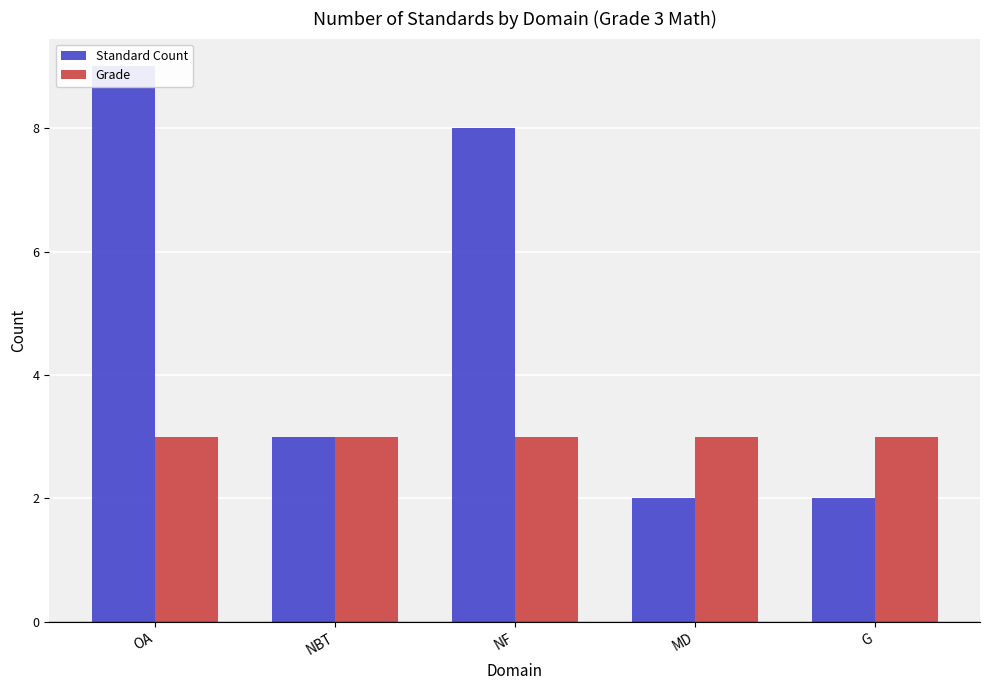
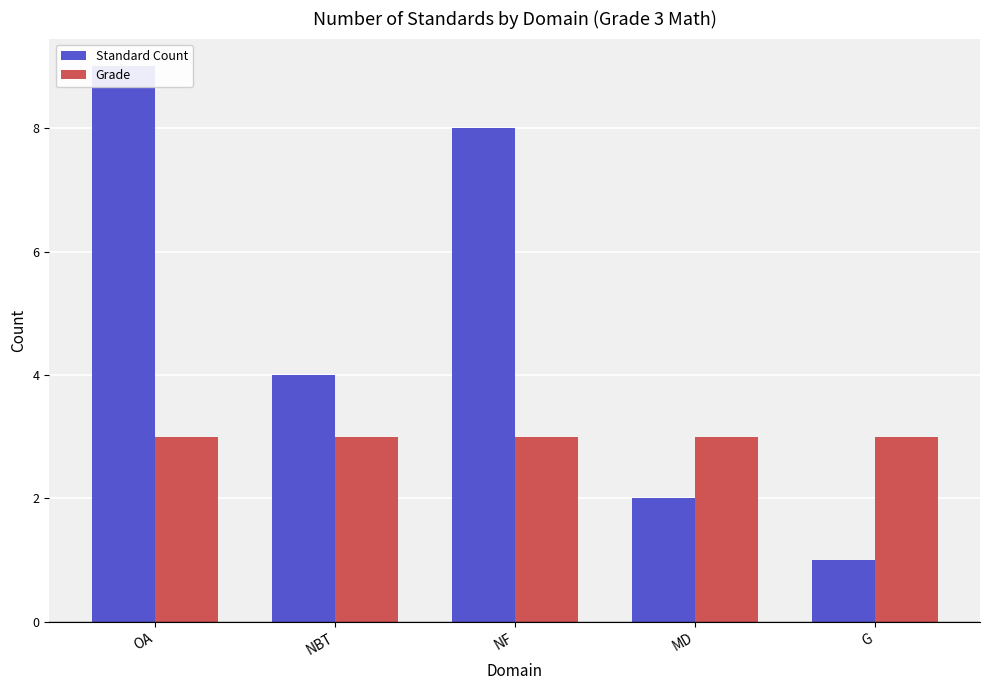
Standard Count, NBT: 3 -> 4
Standard Count, G: 2 -> 1
